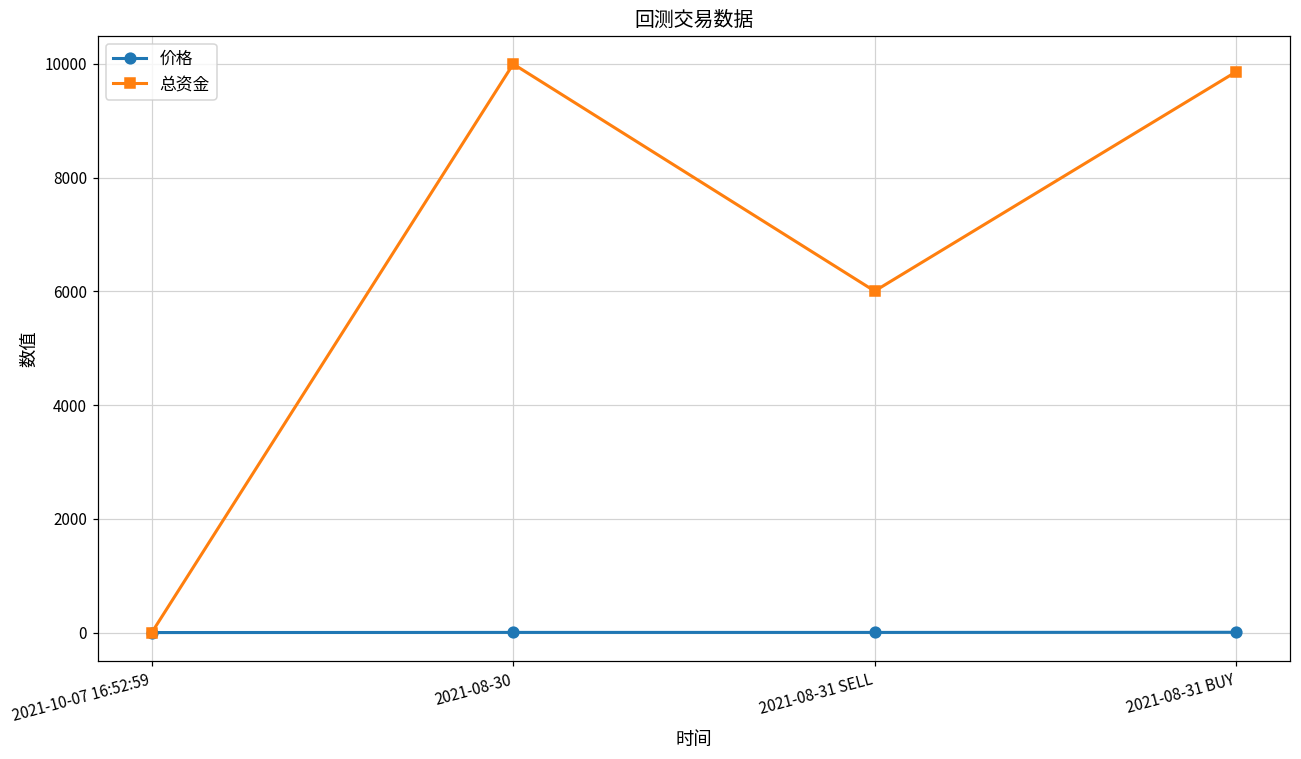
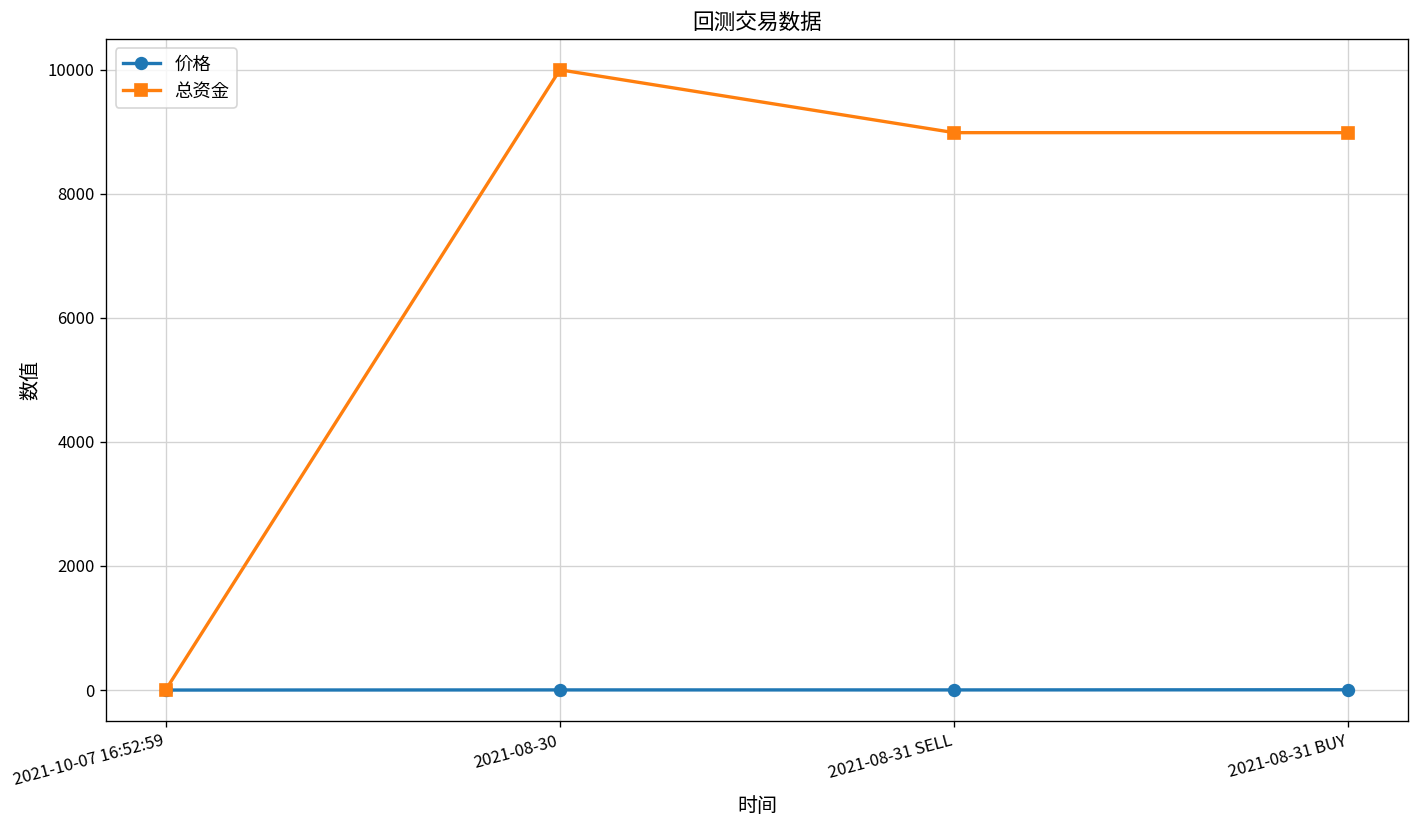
总资金, 2021-08-31 SELL: 6000 -> 9000
总资金, 2021-08-31 BUY: 9900 -> 9000
